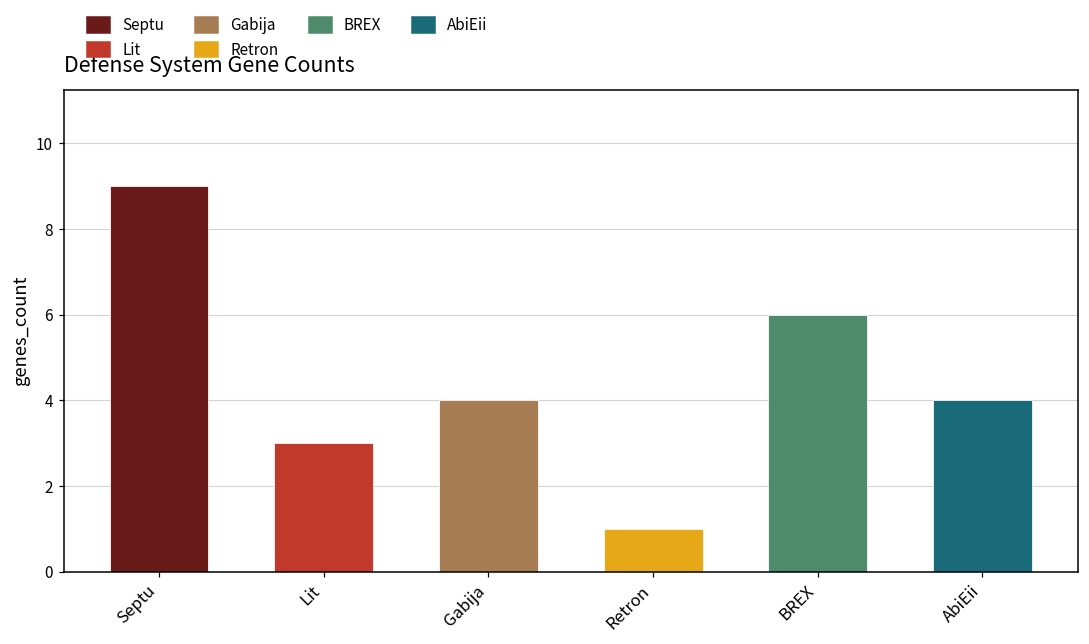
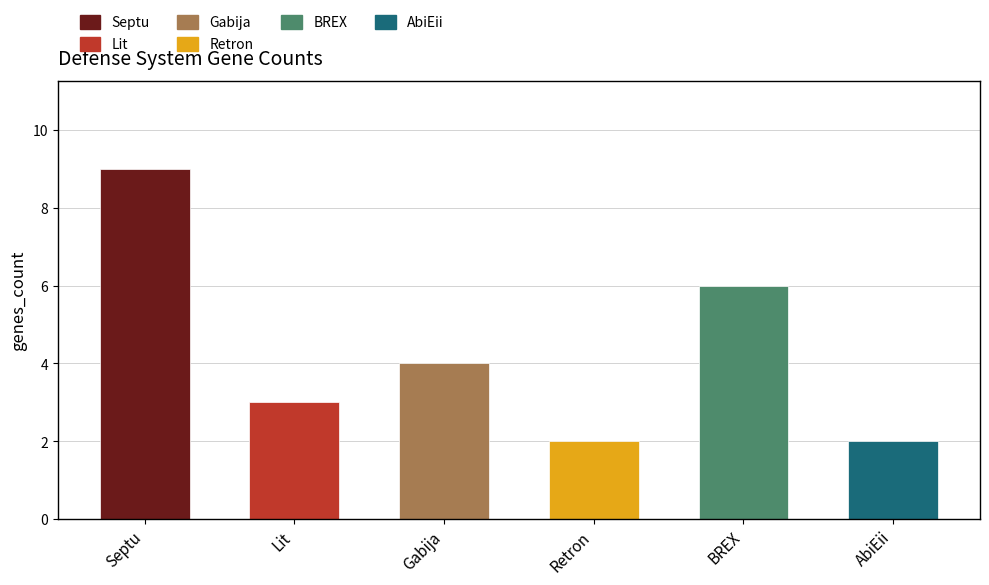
Retron: 1 -> 2
AbiEii: 4 -> 2
